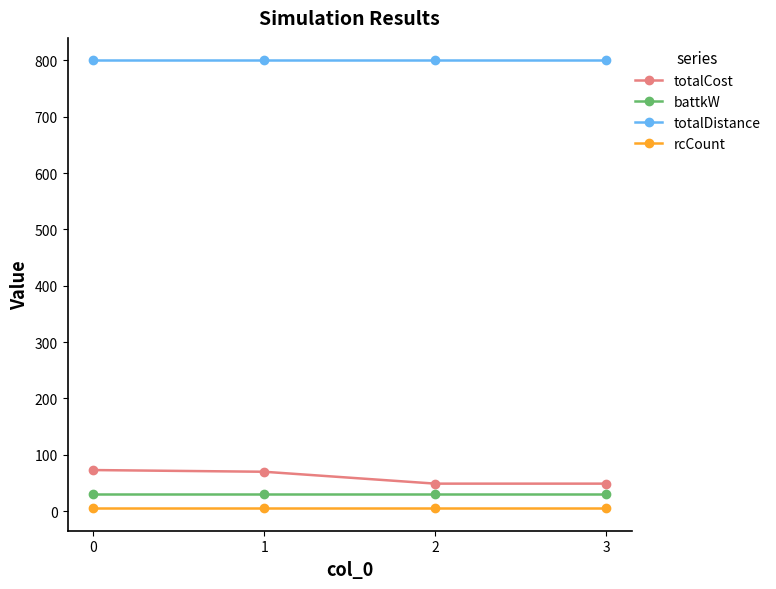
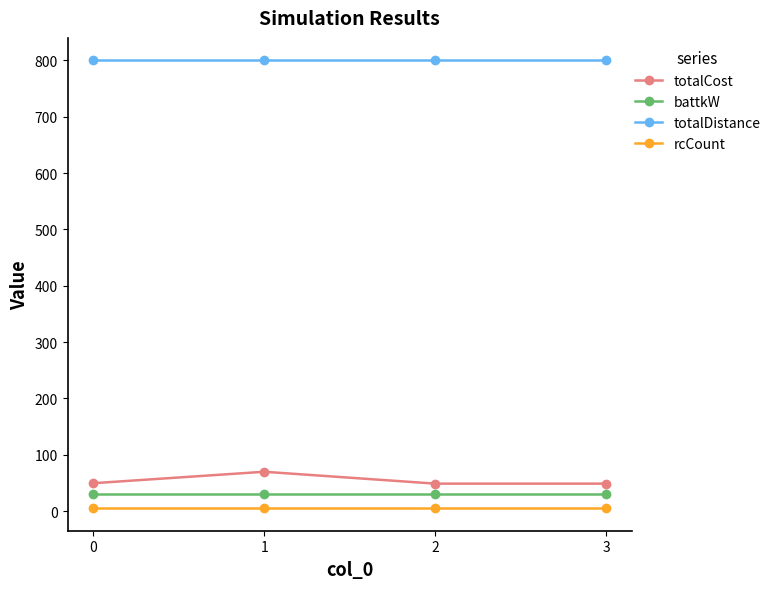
totalCost, 0: 70 -> 50
